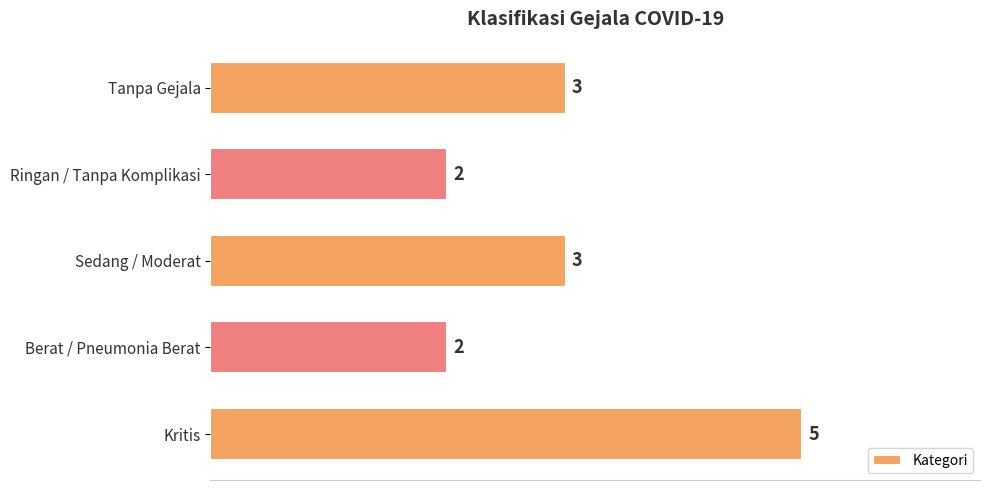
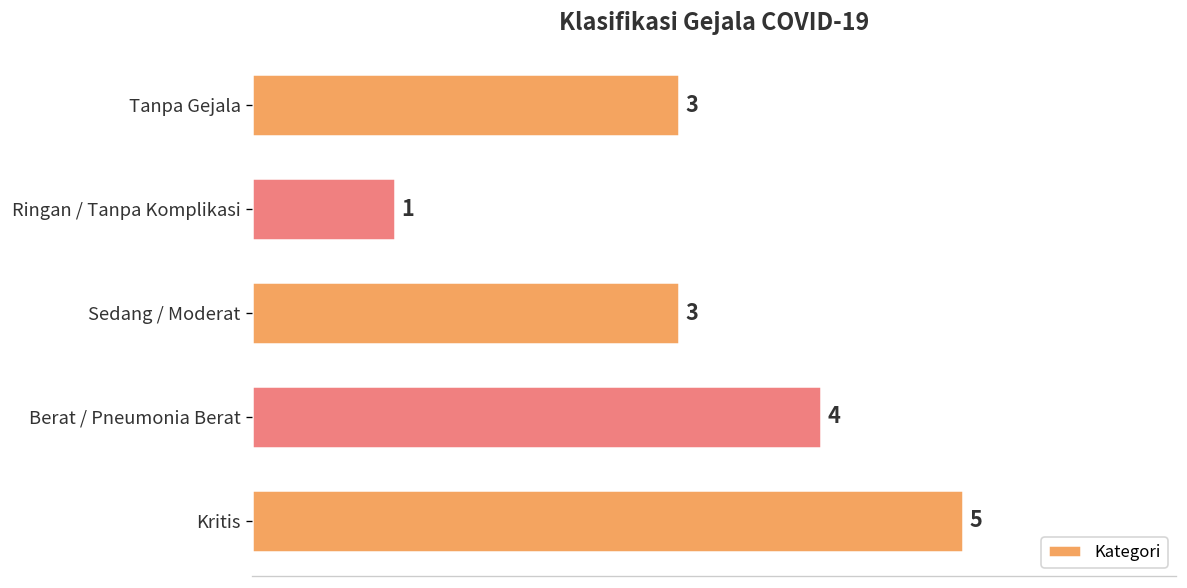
Ringan / Tanpa Komplikasi: 2 -> 1
Berat / Pneumonia Berat: 2 -> 4
